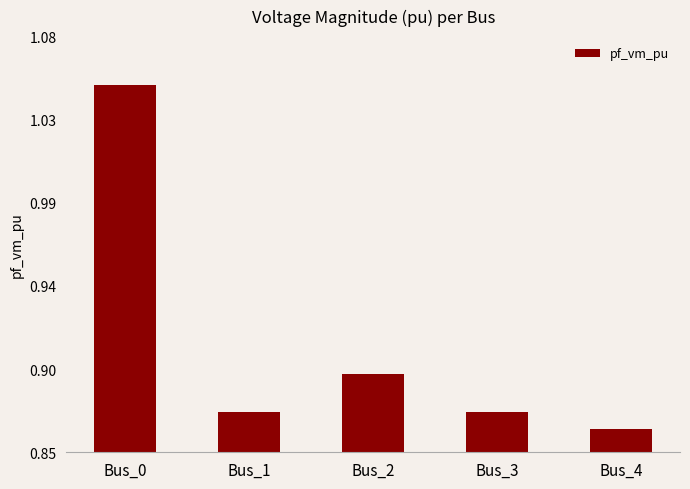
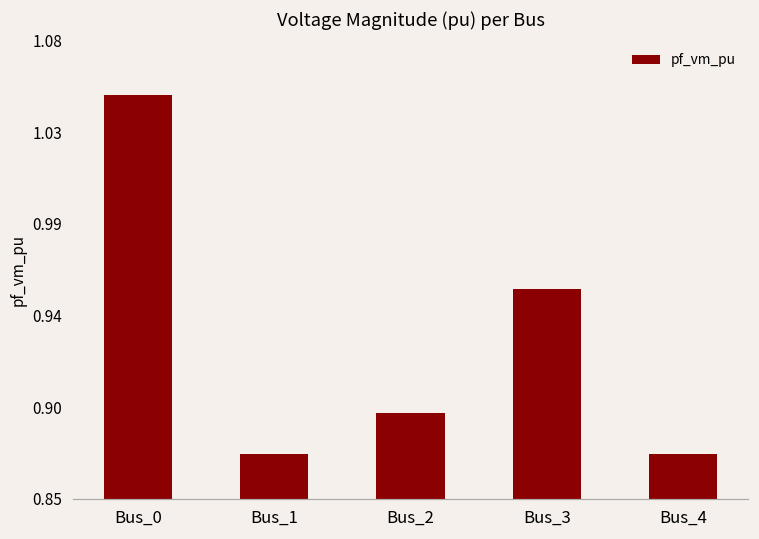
Bus_3: 0.872 -> 0.956
Bus_4: 0.863 -> 0.872
